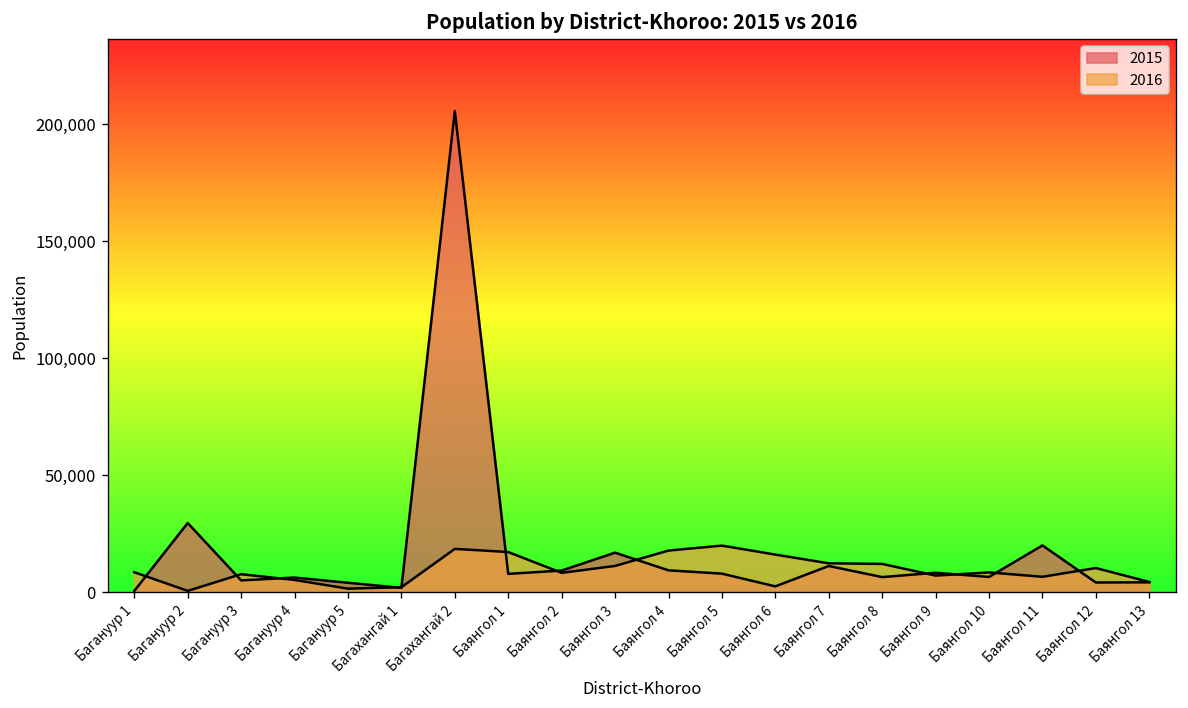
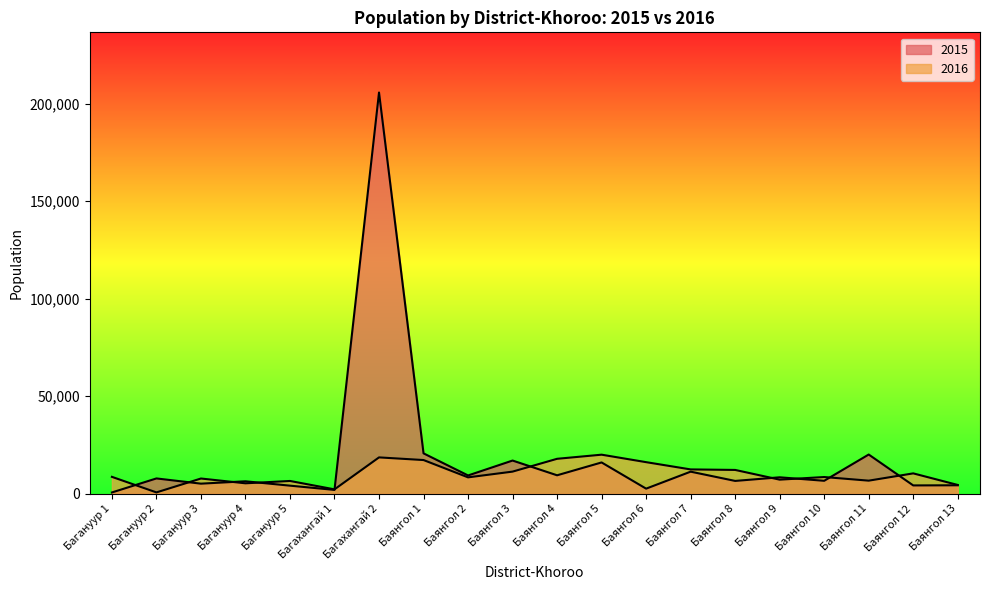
2015, Багануур 2: 30,000 -> 8,000
2016, Багануур 5: 2,000 -> 7,000
2015, Баянгол 1: 8,000 -> 21,000
2015, Баянгол 5: 8,000 -> 16,000
